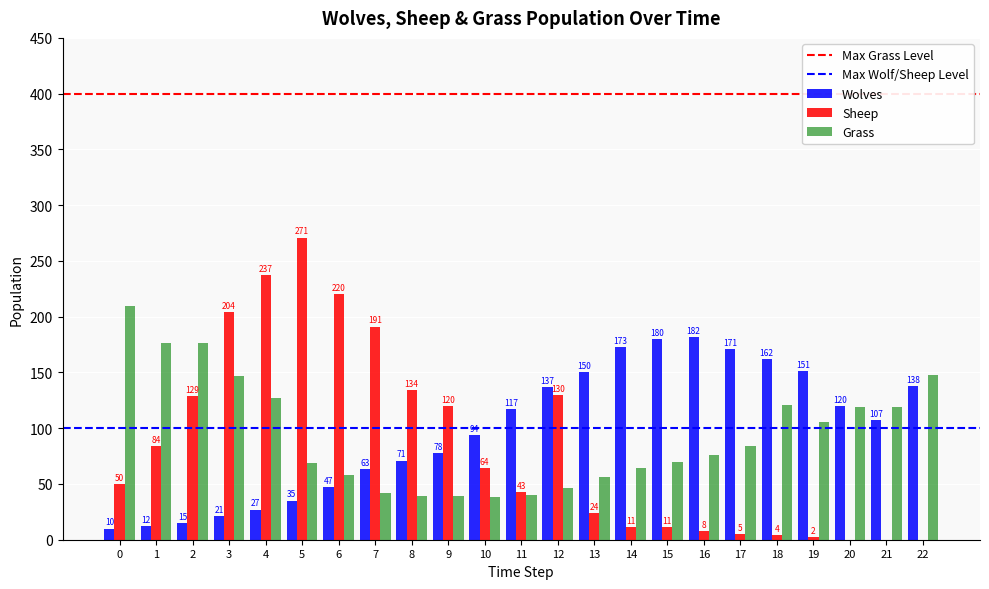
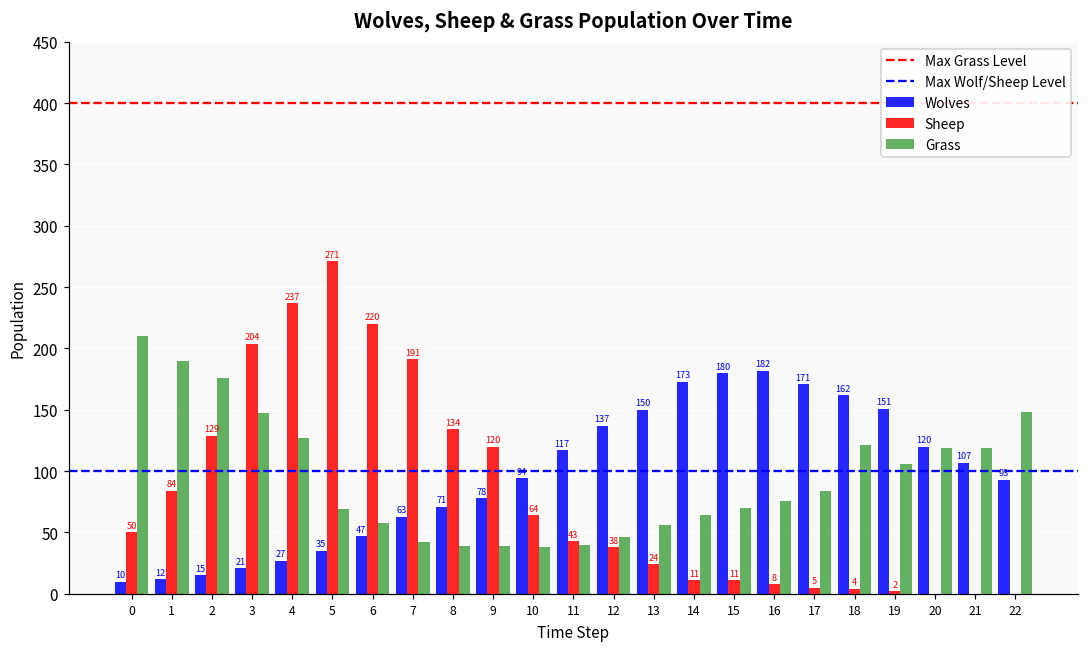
Grass, 1: 176 -> 190
Sheep, 12: 130 -> 38
Wolves, 22: 138 -> 93
